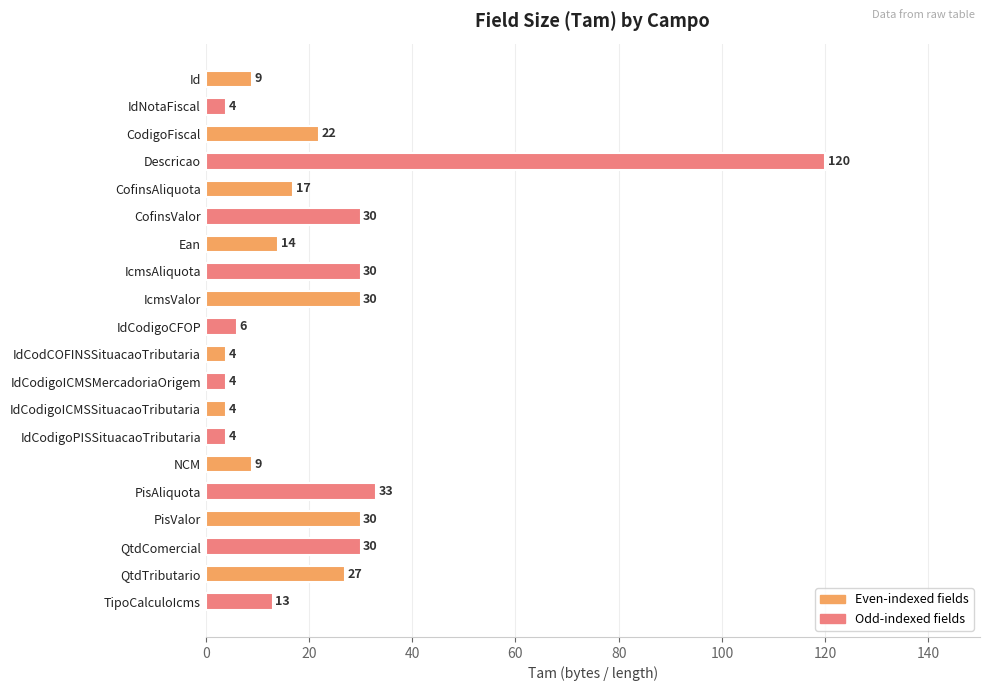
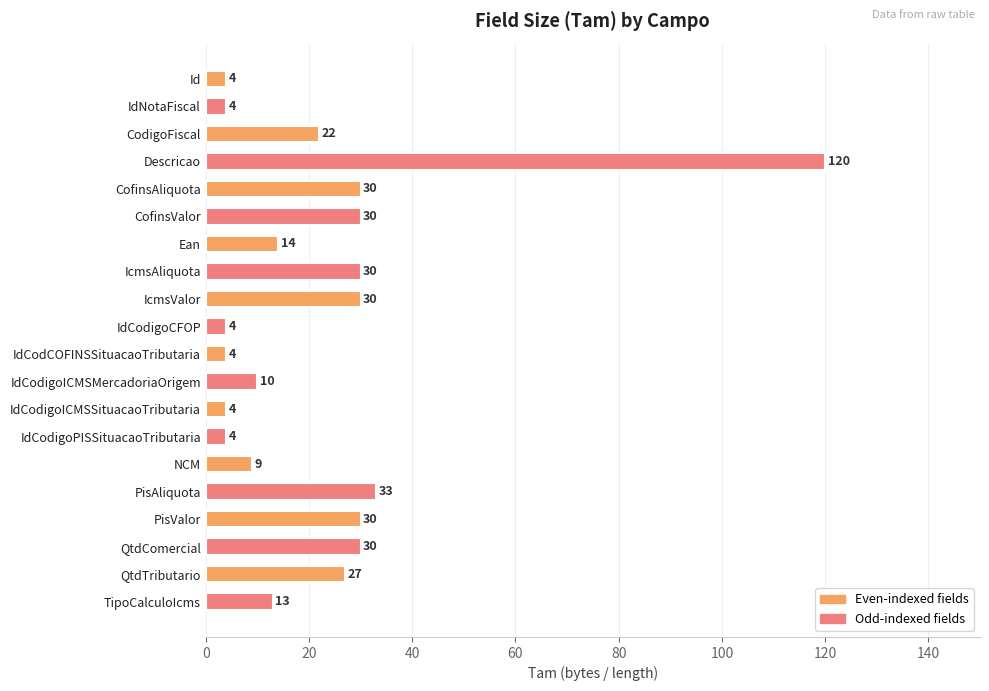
Id: 9 -> 4
CofinsAliquota: 17 -> 30
IdCodigoCFOP: 6 -> 4
IdCodigoICMSMercadoriaOrigem: 4 -> 10
